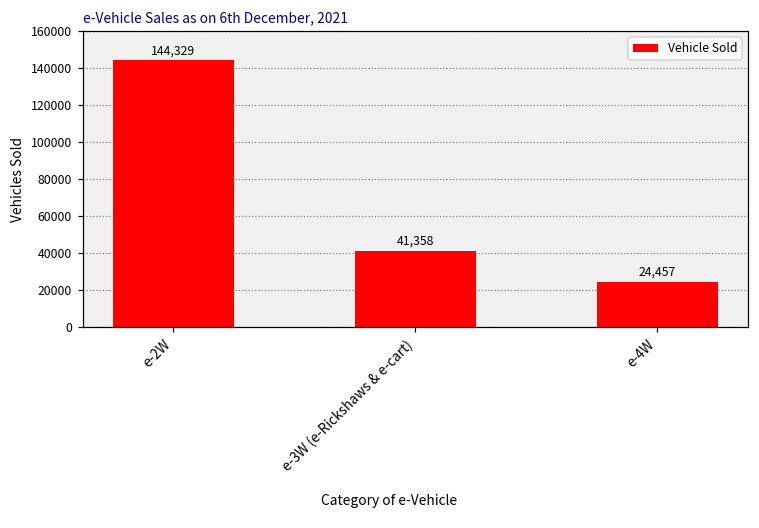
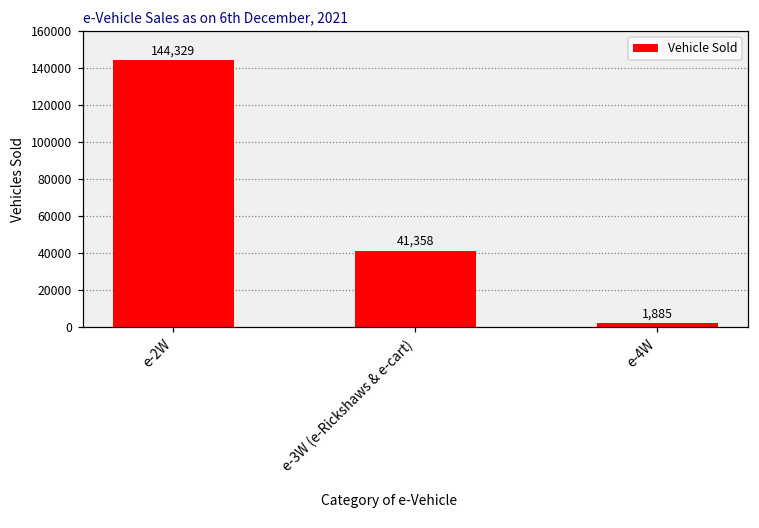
e-4W: 24,457 -> 1,885
